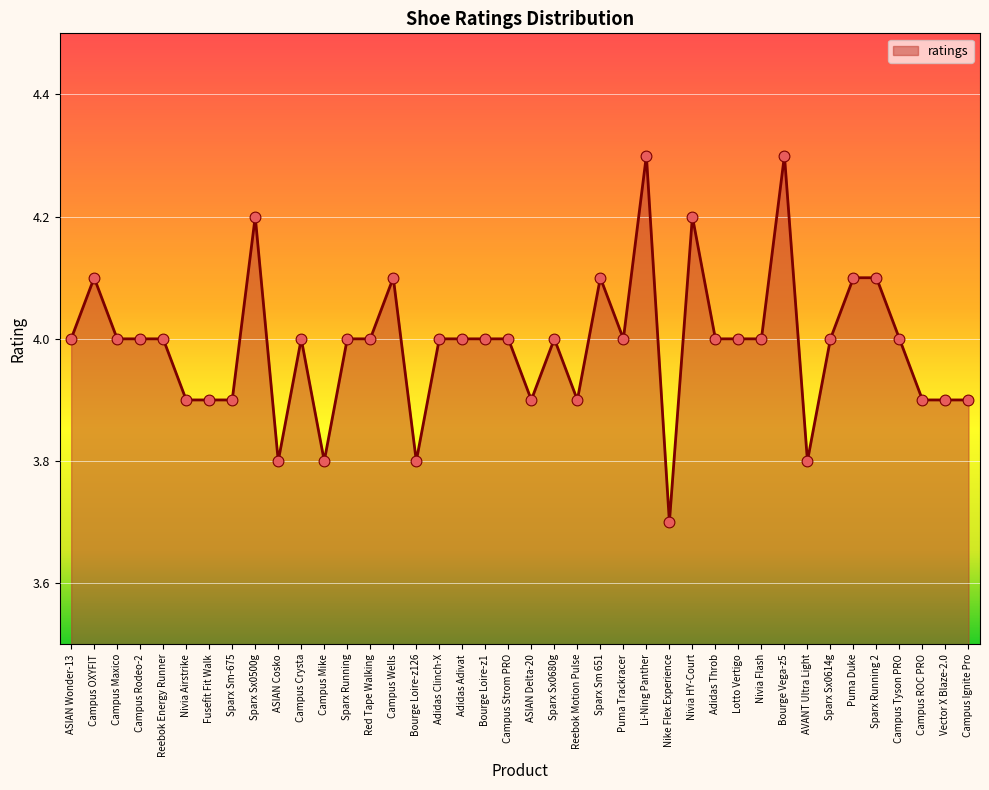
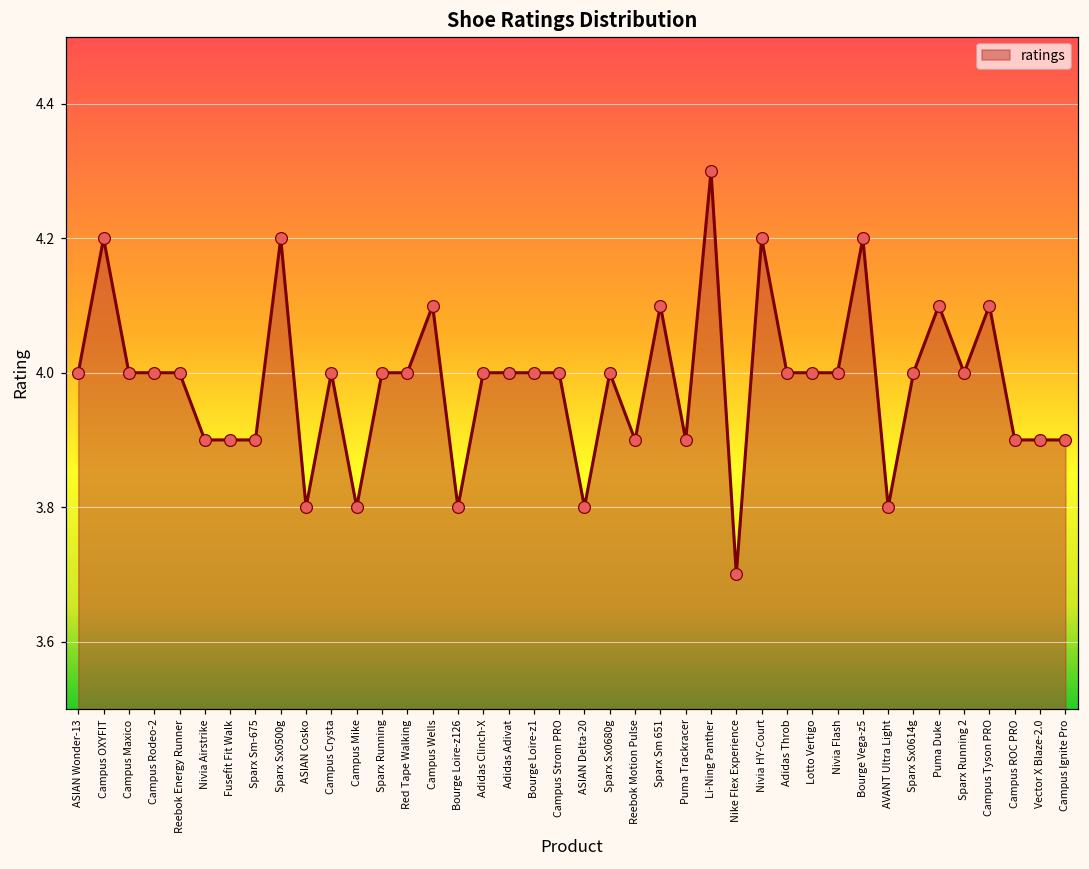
Campus OXYFIT: 4.1 -> 4.2
ASIAN Delta-20: 3.9 -> 3.8
Puma Trackracer: 4.0 -> 3.9
Bourge Vega-z5: 4.3 -> 4.2
Sparx Running 2: 4.1 -> 4.0
Campus Tyson PRO: 4.0 -> 4.1
